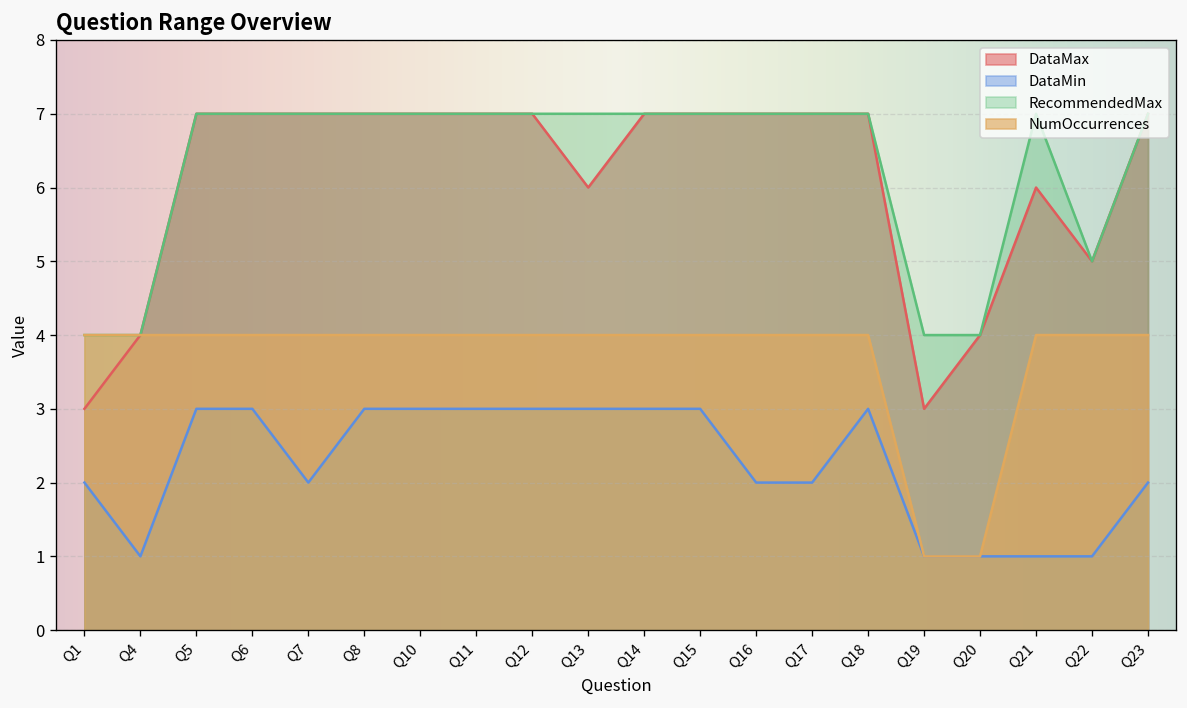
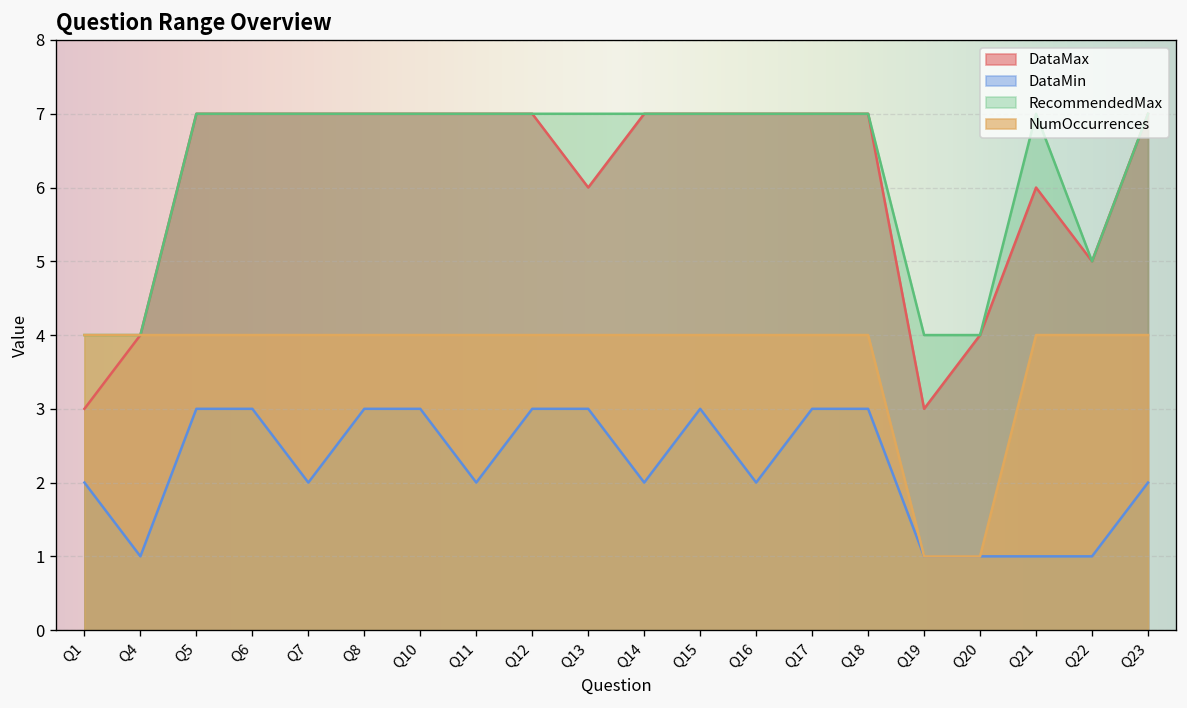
DataMin, Q11: 3 -> 2
DataMin, Q14: 3 -> 2
DataMin, Q17: 2 -> 3
